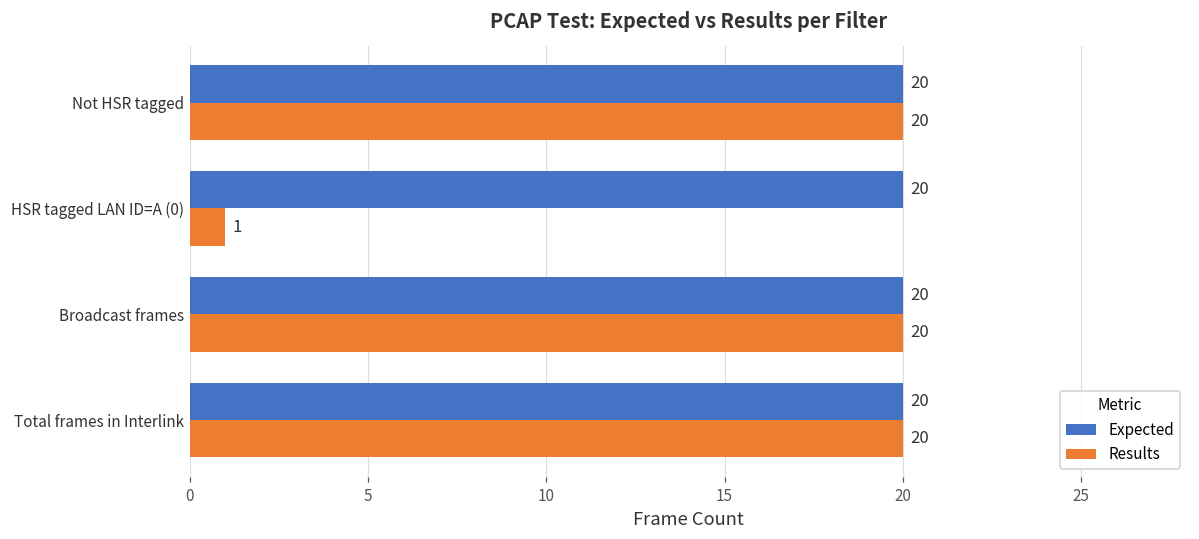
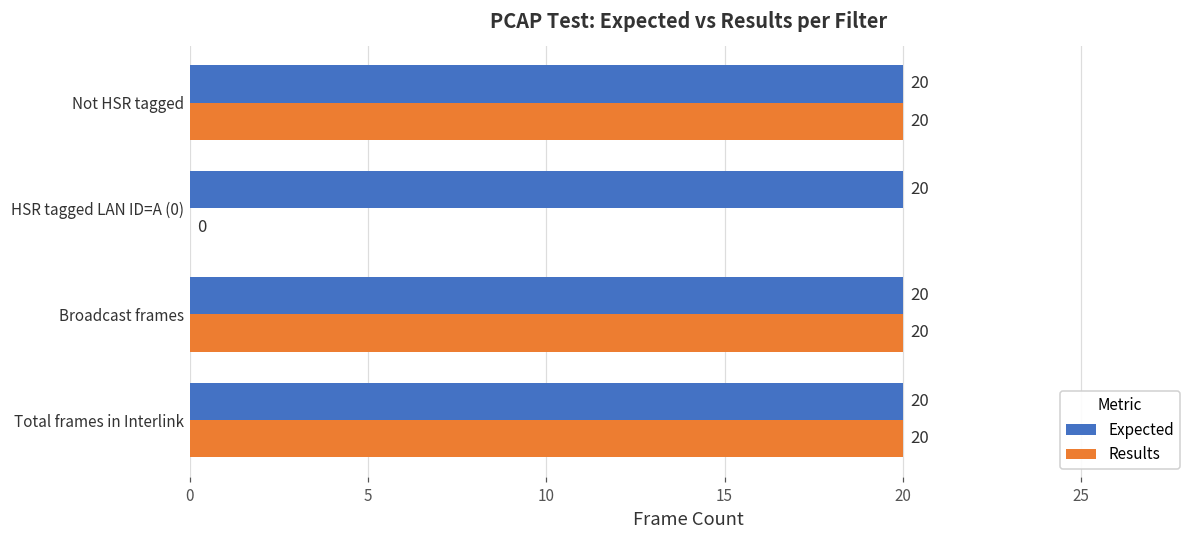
Results, HSR tagged LAN ID=A (0): 1 -> 0
